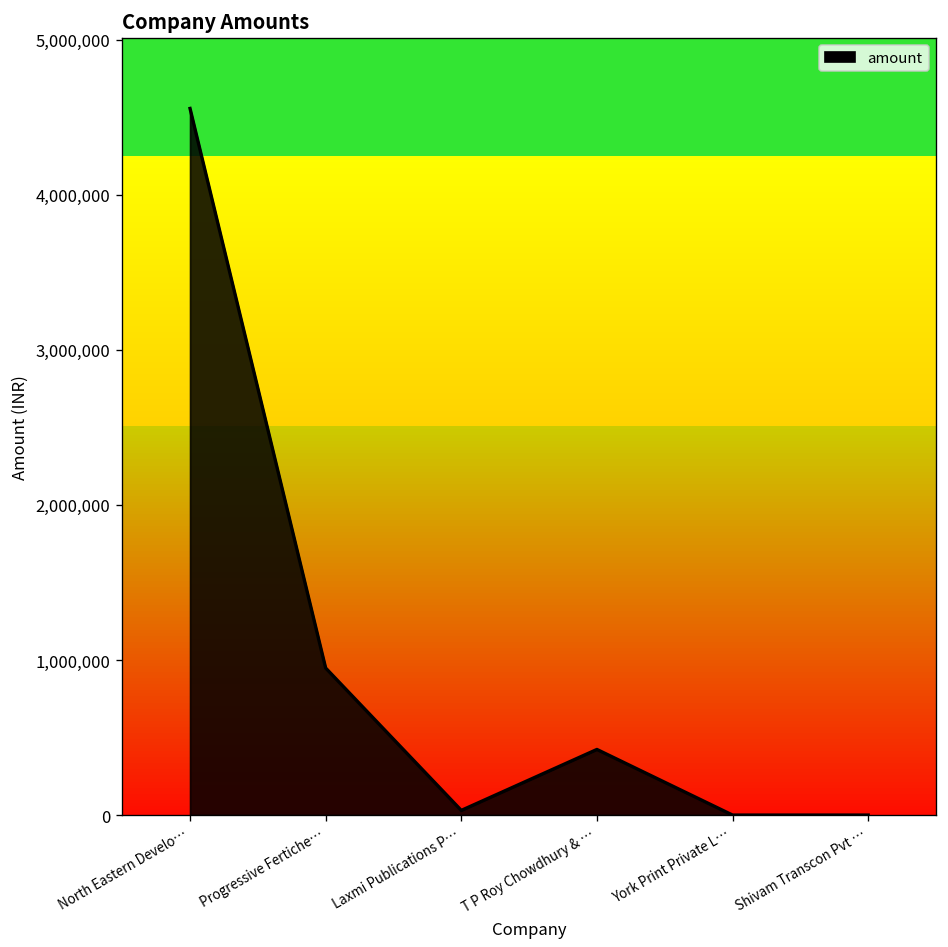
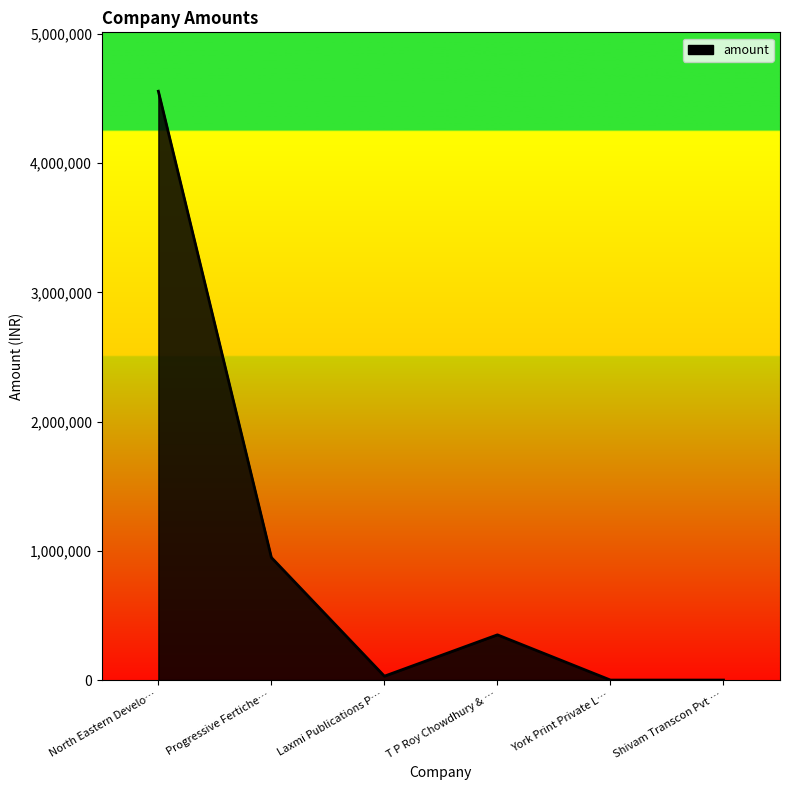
T P Roy Chowdhury & …: 420,000 -> 350,000
